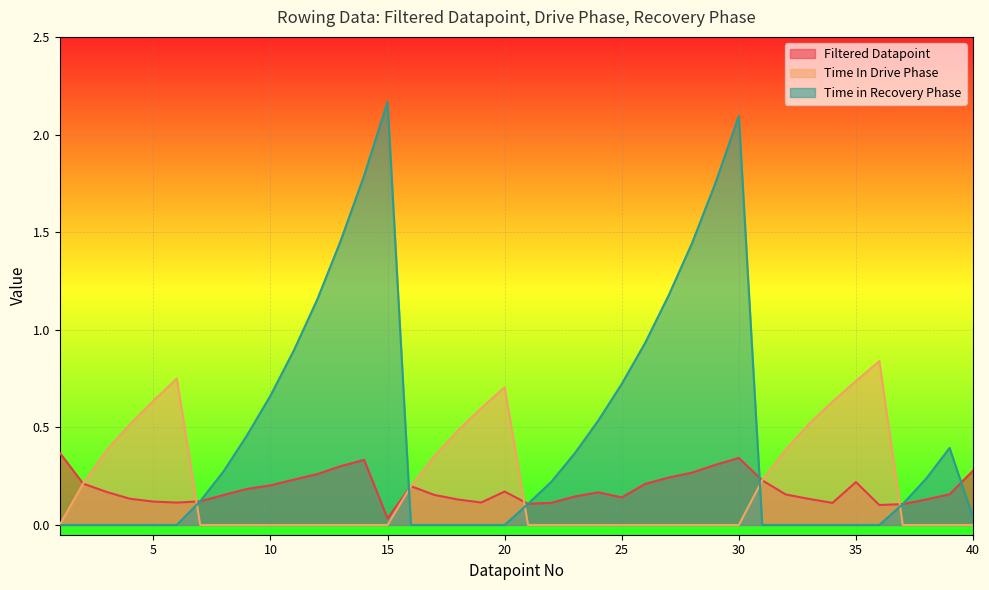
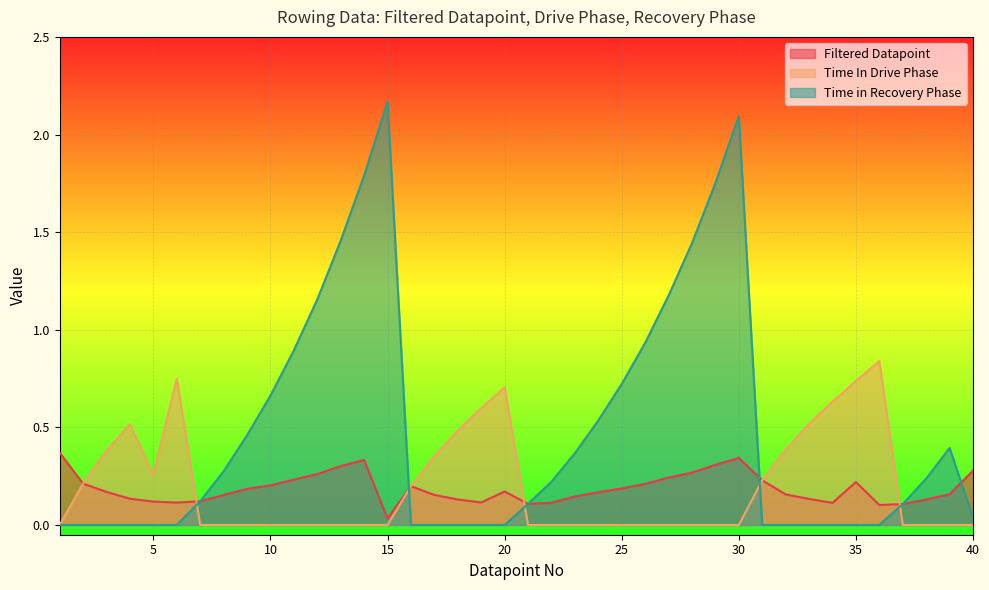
Time In Drive Phase, 5: 0.64 -> 0.26
Filtered Datapoint, 25: 0.14 -> 0.19
